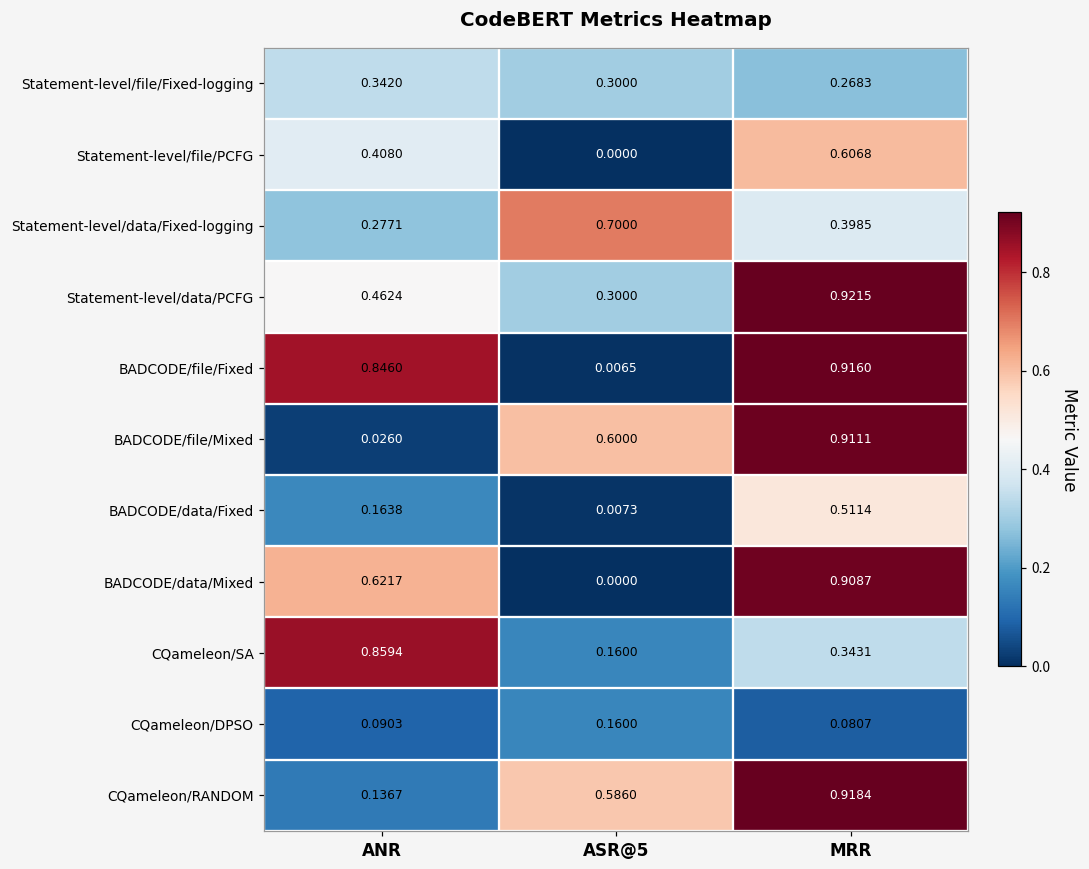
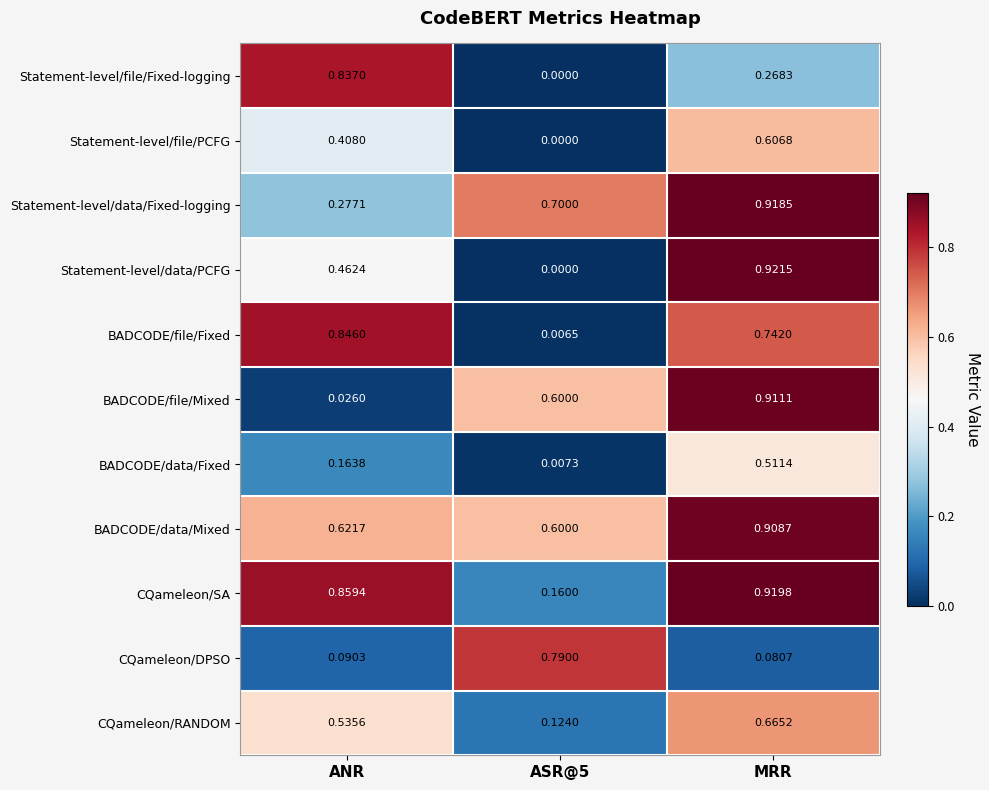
Statement-level/file/Fixed-logging, ANR: 0.3420 -> 0.8370
Statement-level/file/Fixed-logging, ASR@5: 0.3000 -> 0.0000
Statement-level/data/Fixed-logging, MRR: 0.3985 -> 0.9185
Statement-level/data/PCFG, ASR@5: 0.3000 -> 0.0000
BADCODE/file/Fixed, MRR: 0.9160 -> 0.7420
BADCODE/data/Mixed, ASR@5: 0.0000 -> 0.6000
CQameleon/SA, MRR: 0.3431 -> 0.9198
CQameleon/DPSO, ASR@5: 0.1600 -> 0.7900
CQameleon/RANDOM, ANR: 0.1367 -> 0.5356
CQameleon/RANDOM, ASR@5: 0.5860 -> 0.1240
CQameleon/RANDOM, MRR: 0.9184 -> 0.6652
